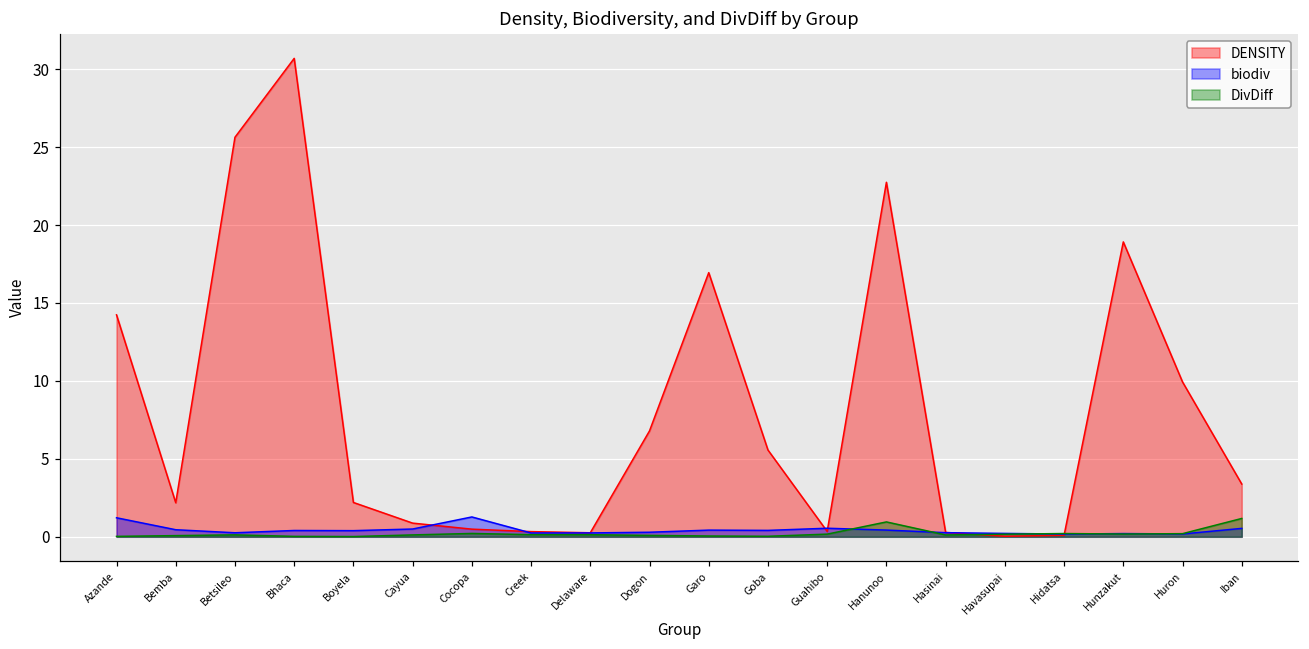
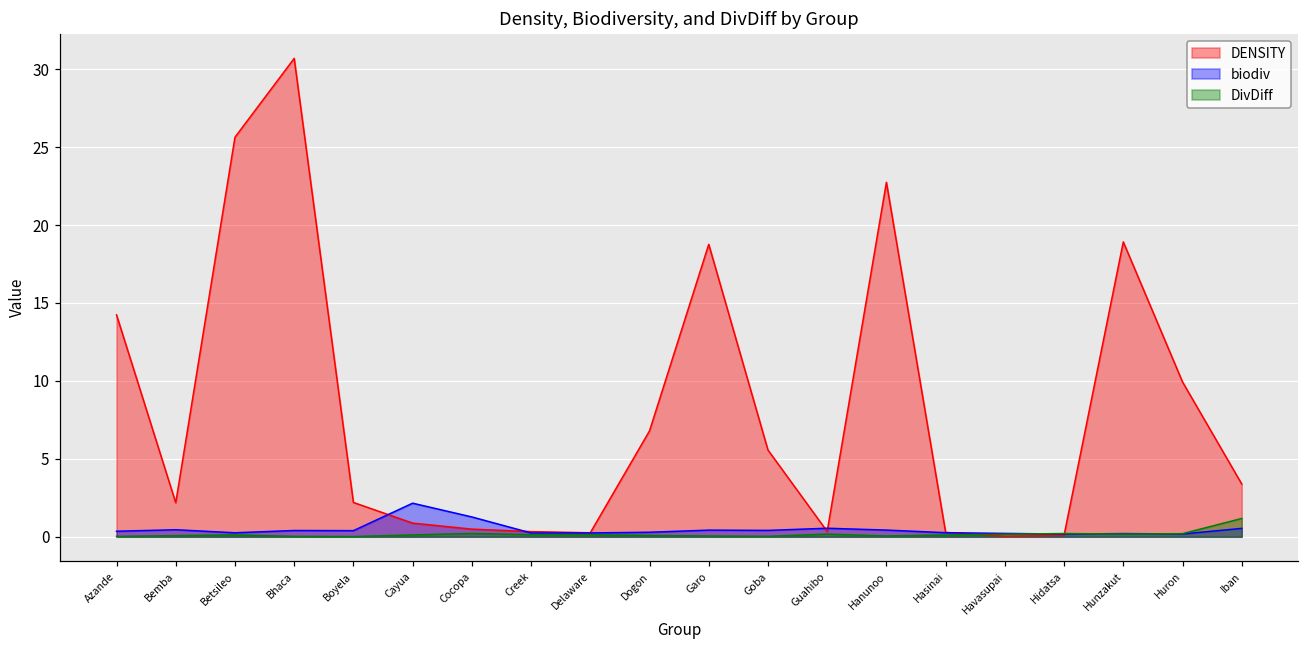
biodiv, Azande: 1.2 -> 0.4
biodiv, Cayua: 0.5 -> 2.2
DENSITY, Garo: 16.9 -> 18.8
DivDiff, Hanunoo: 1.0 -> 0.1
